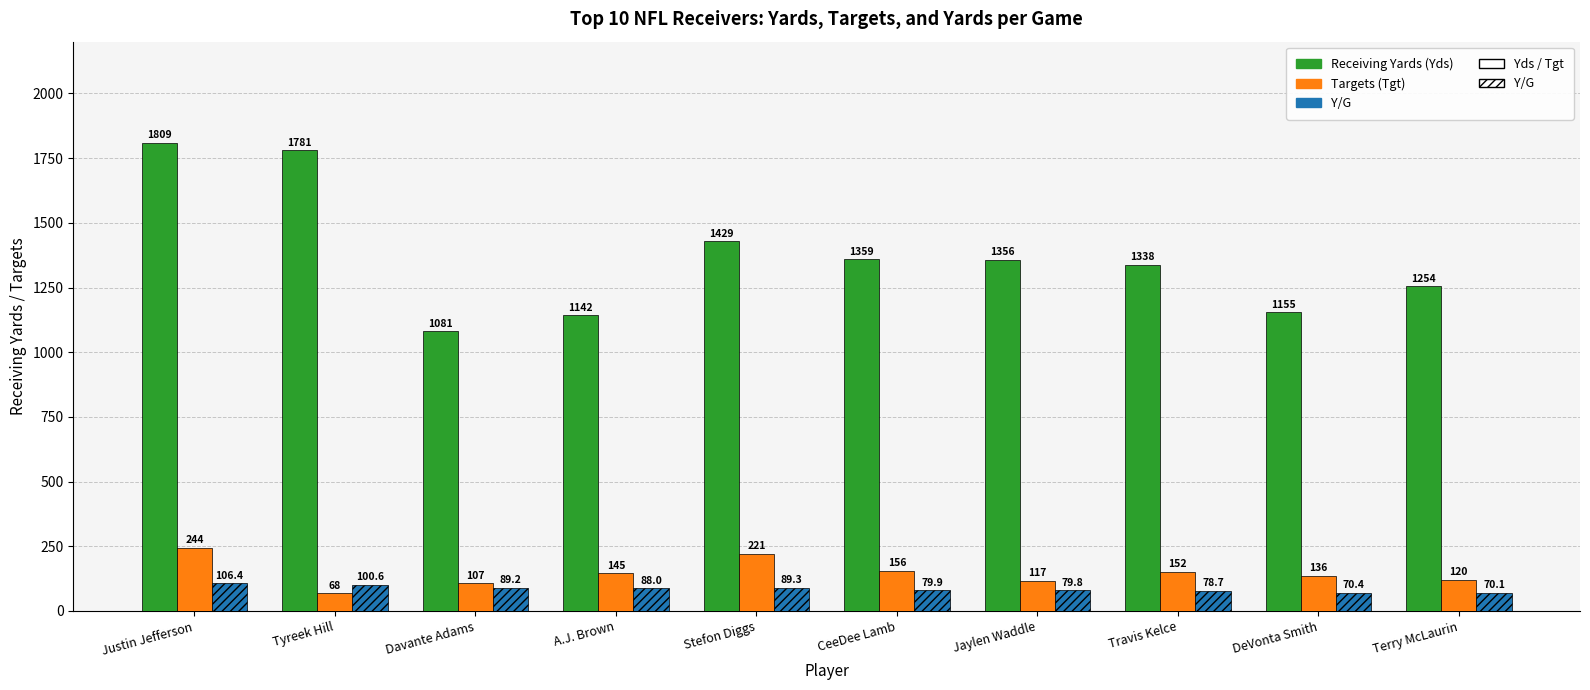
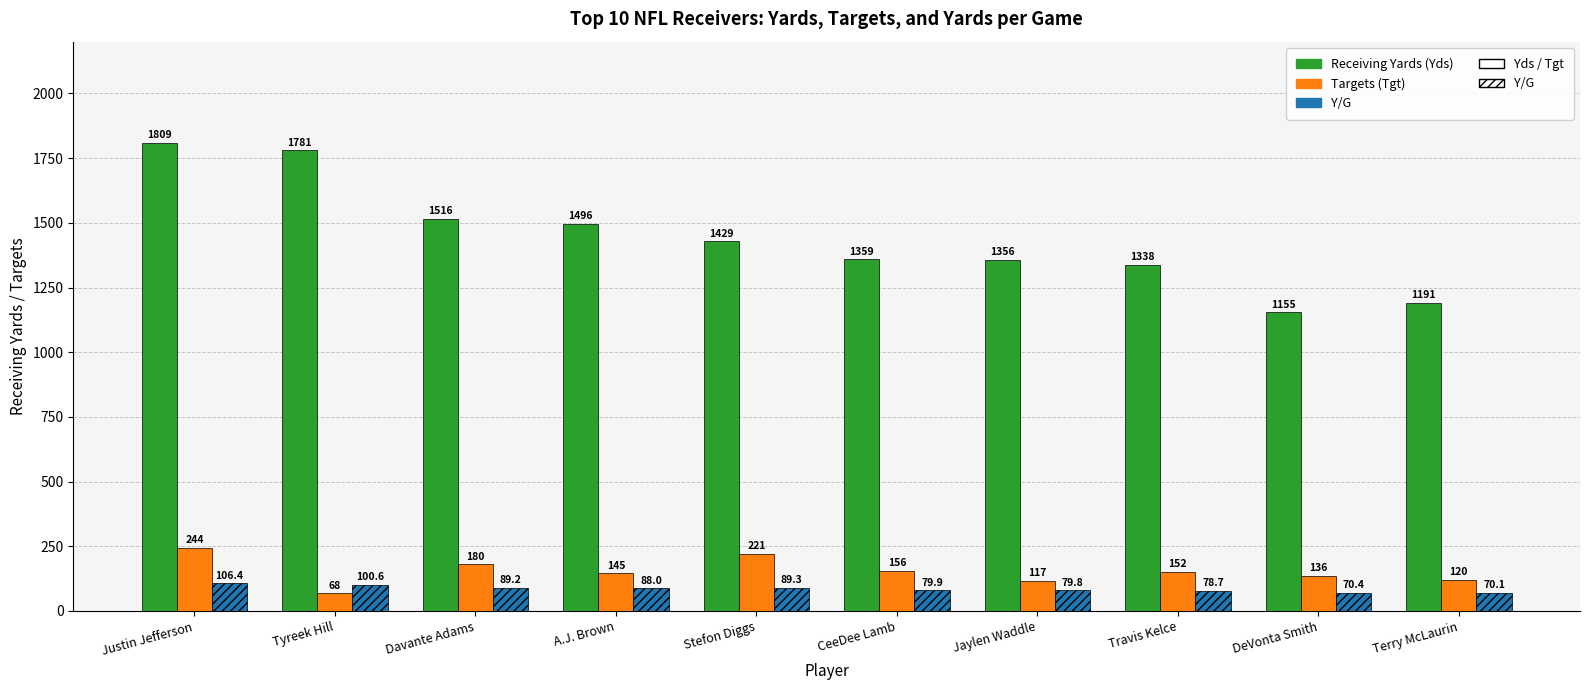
Receiving Yards (Yds), Davante Adams: 1081 -> 1516
Targets (Tgt), Davante Adams: 107 -> 180
Receiving Yards (Yds), A.J. Brown: 1142 -> 1496
Receiving Yards (Yds), Terry McLaurin: 1254 -> 1191
